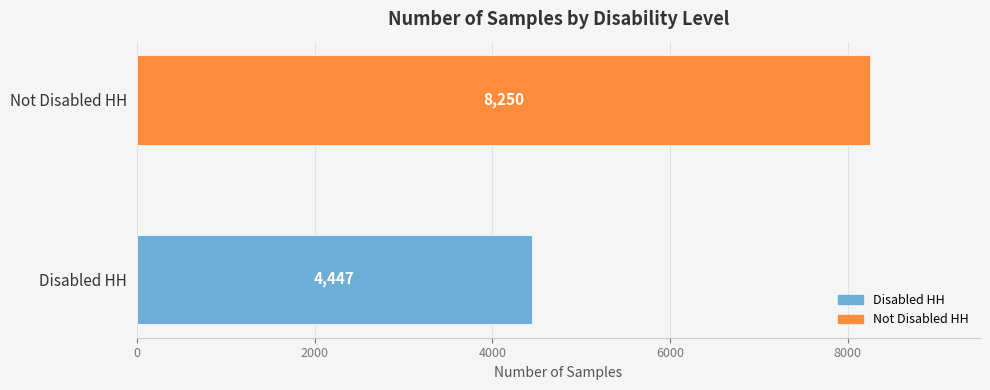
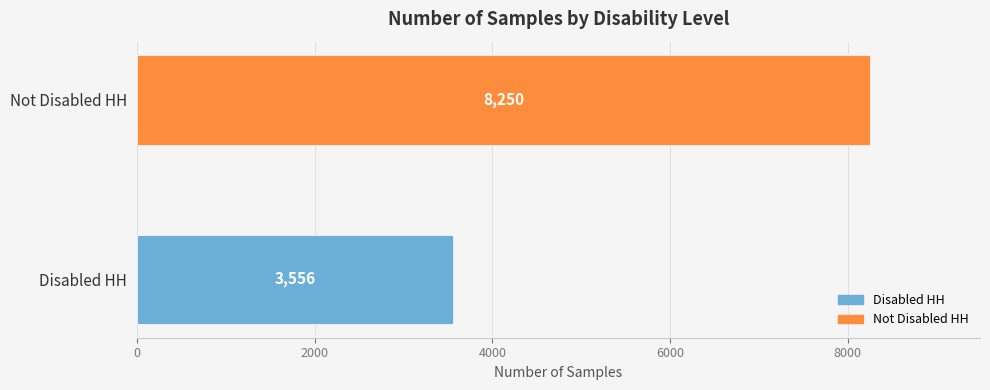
Disabled HH: 4,447 -> 3,556
